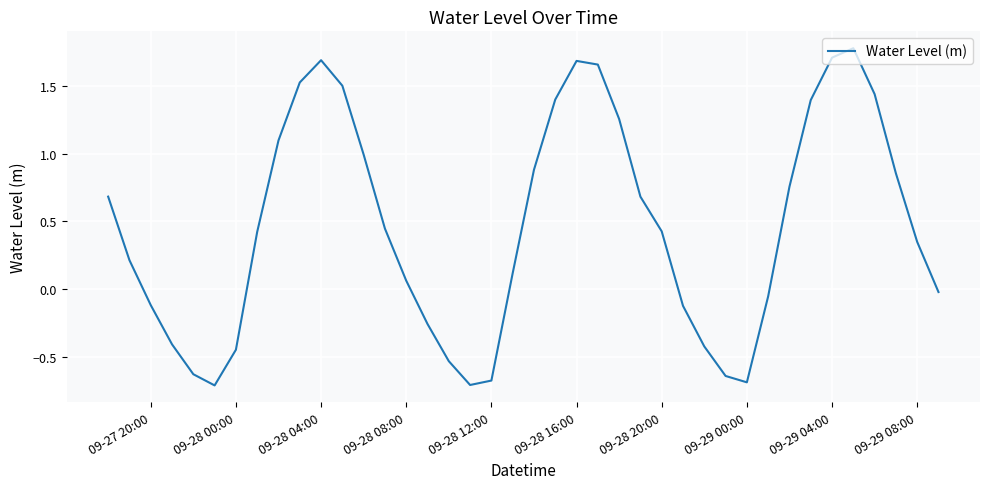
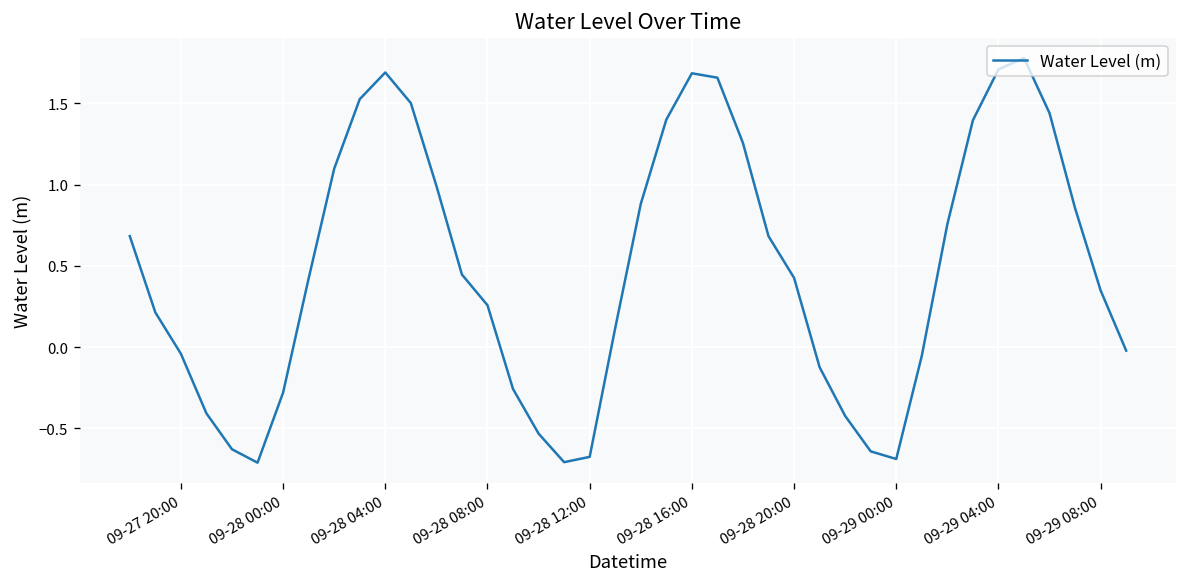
09-27 20:00: -0.12 -> -0.04
09-28 00:00: -0.45 -> -0.28
09-28 08:00: 0.06 -> 0.26
